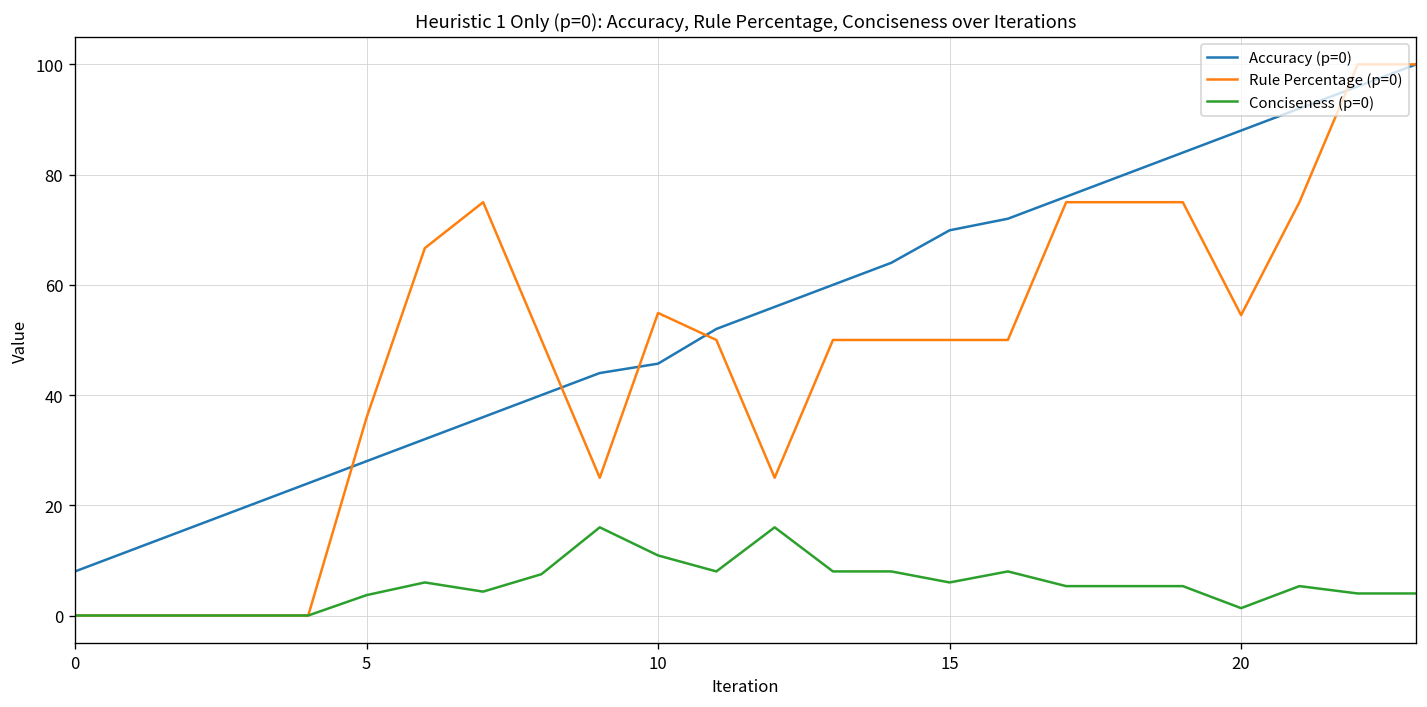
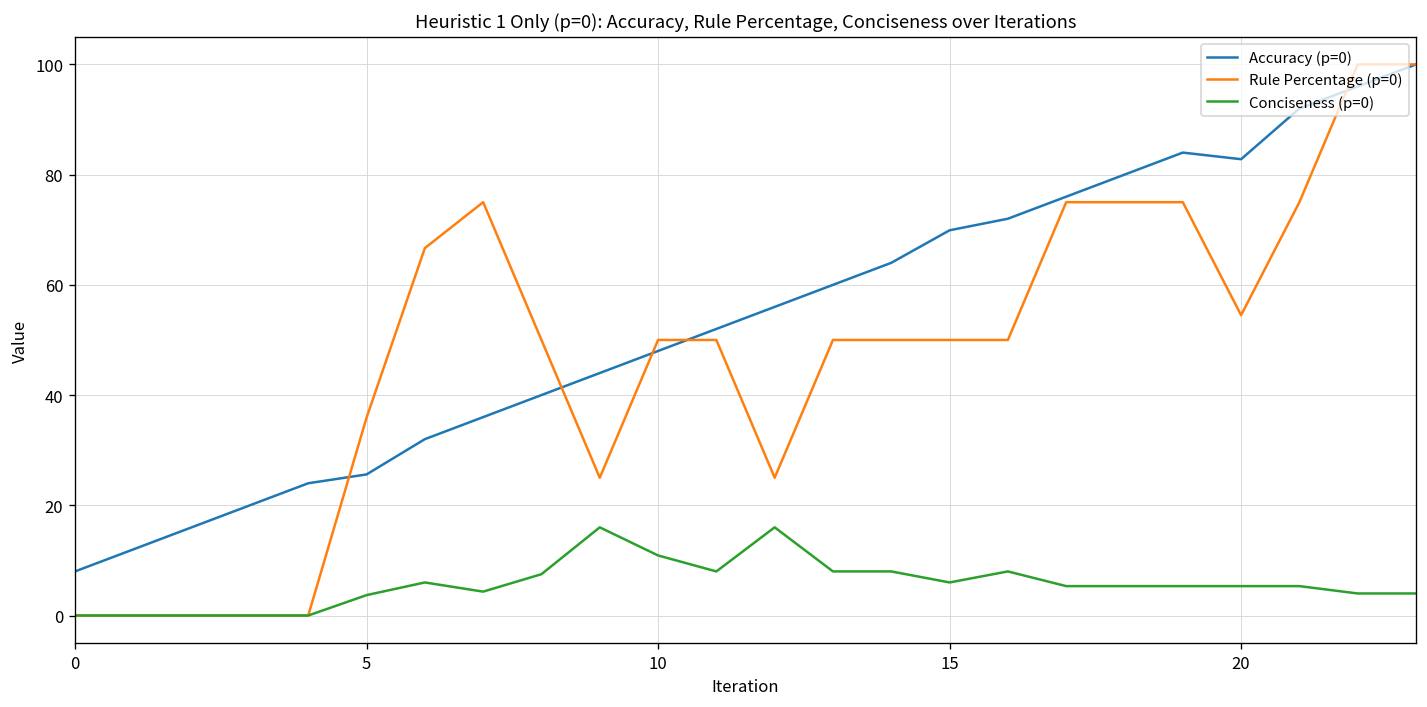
Accuracy (p=0), 5: 28 -> 26
Accuracy (p=0), 10: 46 -> 48
Rule Percentage (p=0), 10: 55 -> 50
Accuracy (p=0), 20: 88 -> 83
Conciseness (p=0), 20: 1 -> 5
